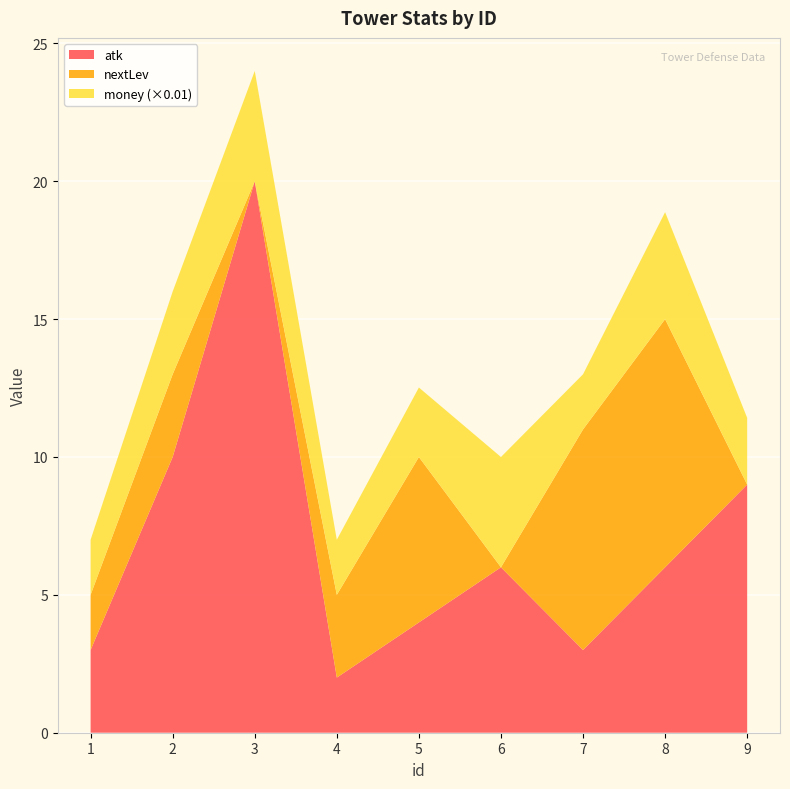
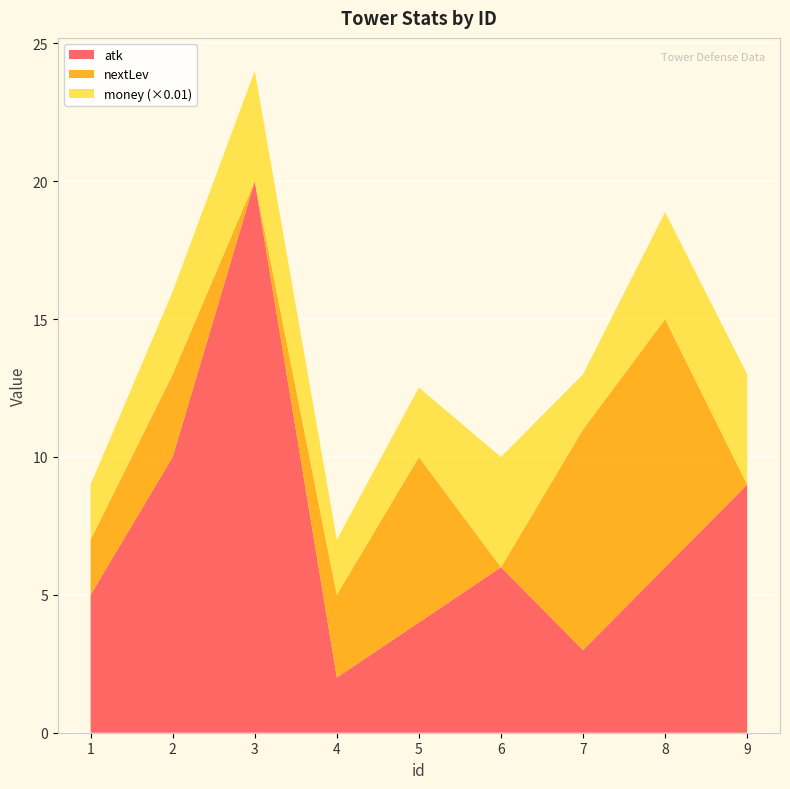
atk, 1: 3 -> 5
money (×0.01), 9: 2.4 -> 4.0
